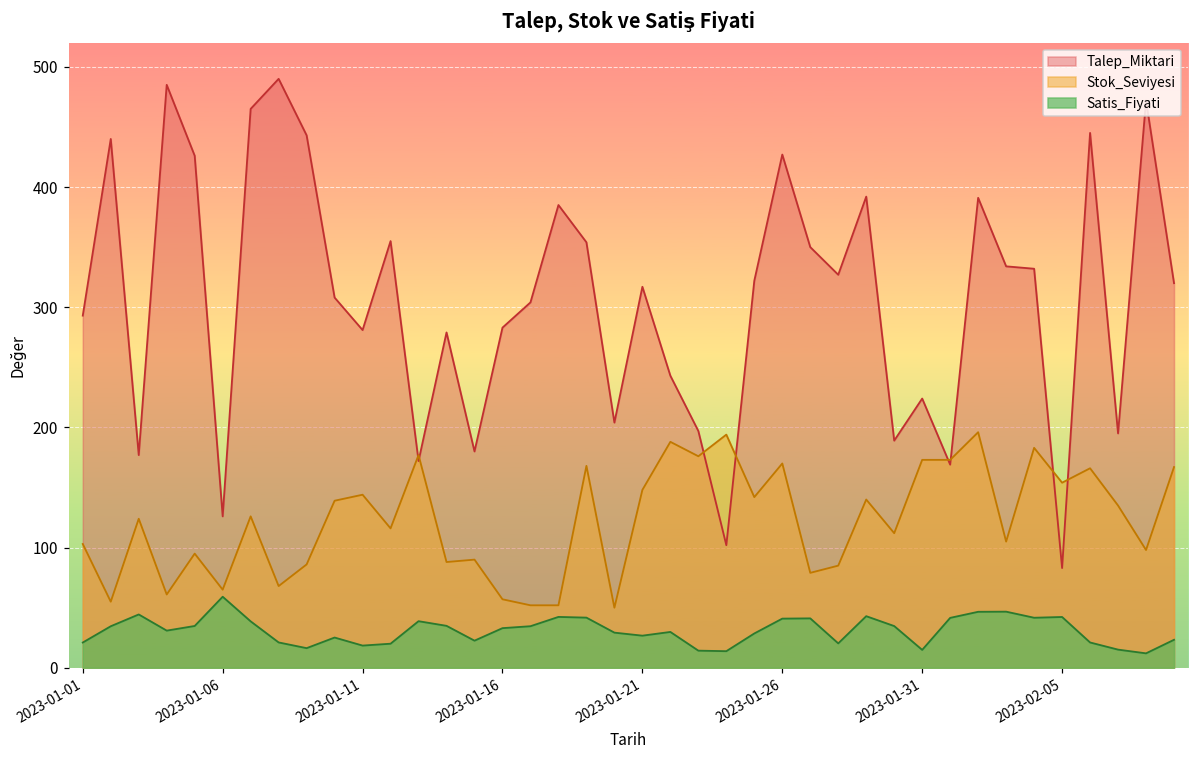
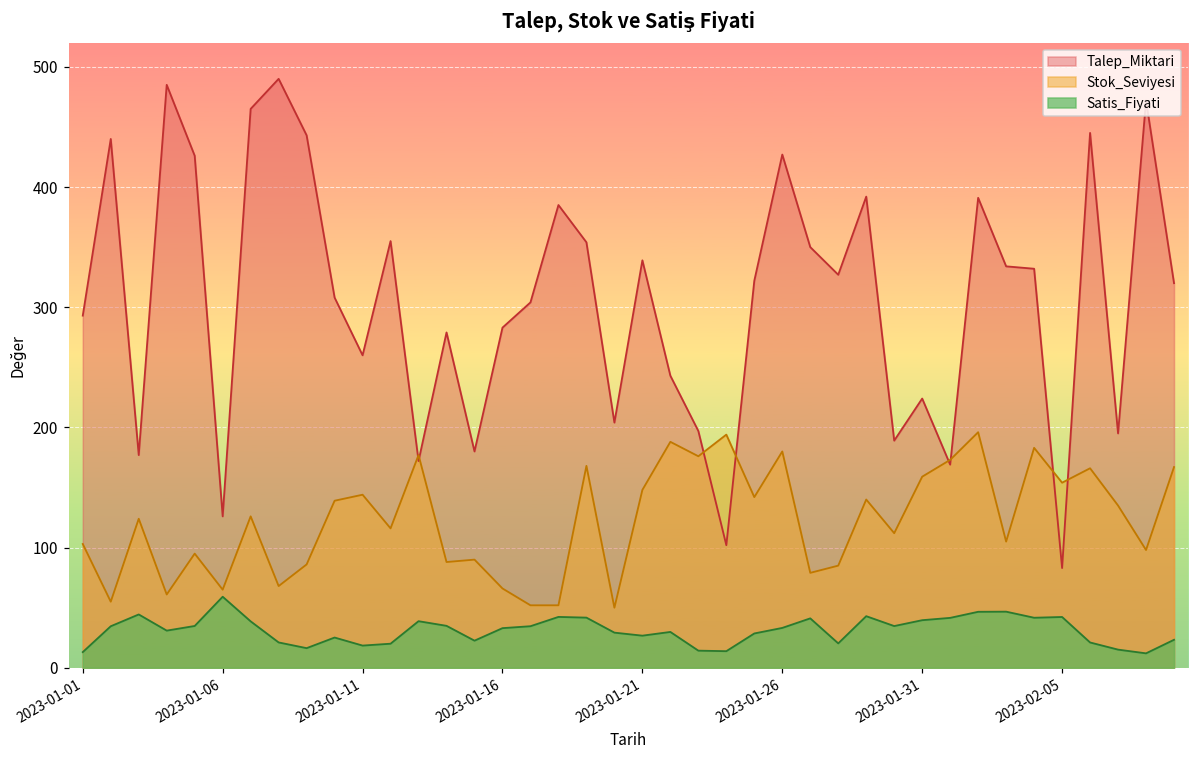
Satis_Fiyati, 2023-01-01: 21 -> 13
Talep_Miktari, 2023-01-11: 281 -> 260
Stok_Seviyesi, 2023-01-16: 57 -> 66
Talep_Miktari, 2023-01-21: 317 -> 339
Stok_Seviyesi, 2023-01-26: 170 -> 180
Satis_Fiyati, 2023-01-26: 41 -> 33
Stok_Seviyesi, 2023-01-31: 173 -> 159
Satis_Fiyati, 2023-01-31: 15 -> 40
